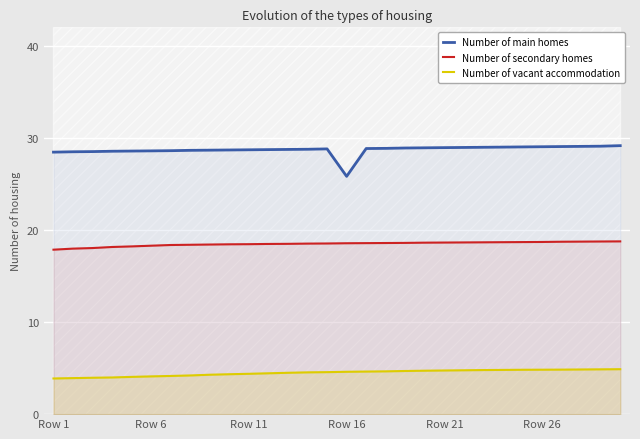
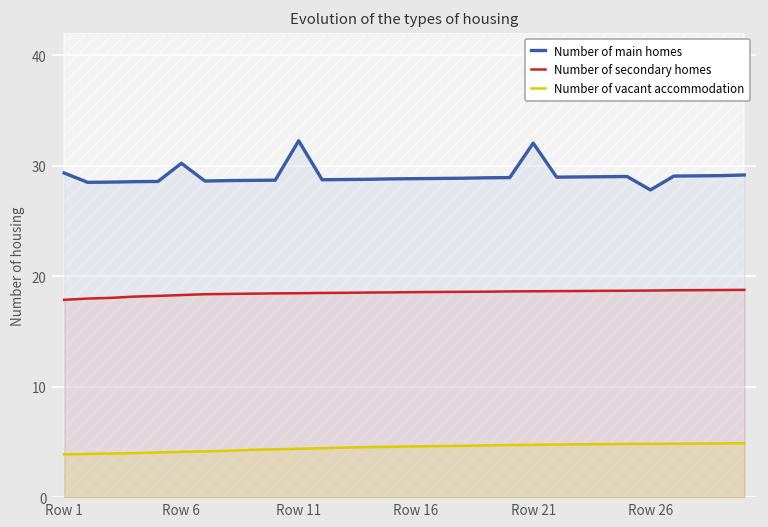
Number of main homes, Row 1: 28 -> 29
Number of main homes, Row 6: 29 -> 30
Number of main homes, Row 11: 29 -> 32
Number of main homes, Row 16: 26 -> 29
Number of main homes, Row 21: 29 -> 32
Number of main homes, Row 26: 29 -> 28
